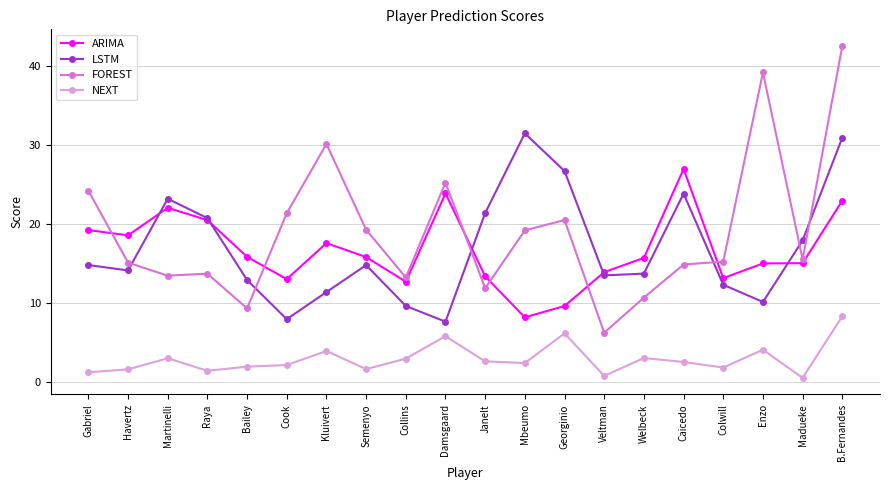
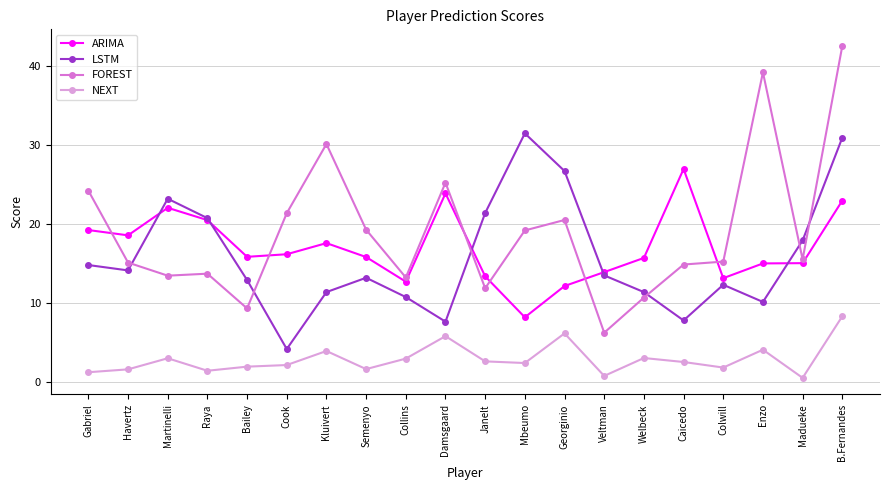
ARIMA, Cook: 13 -> 16
LSTM, Cook: 8 -> 4
LSTM, Semenyo: 15 -> 13
LSTM, Collins: 10 -> 11
ARIMA, Georginio: 10 -> 12
LSTM, Welbeck: 14 -> 11
LSTM, Caicedo: 24 -> 8
